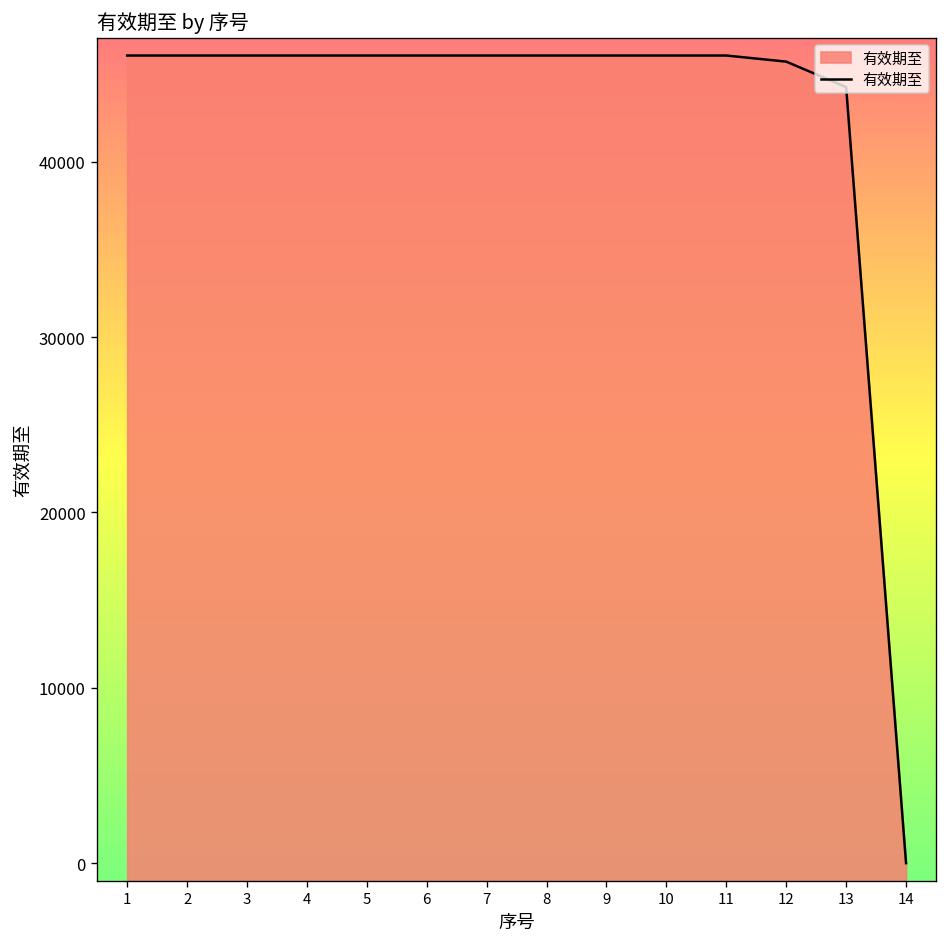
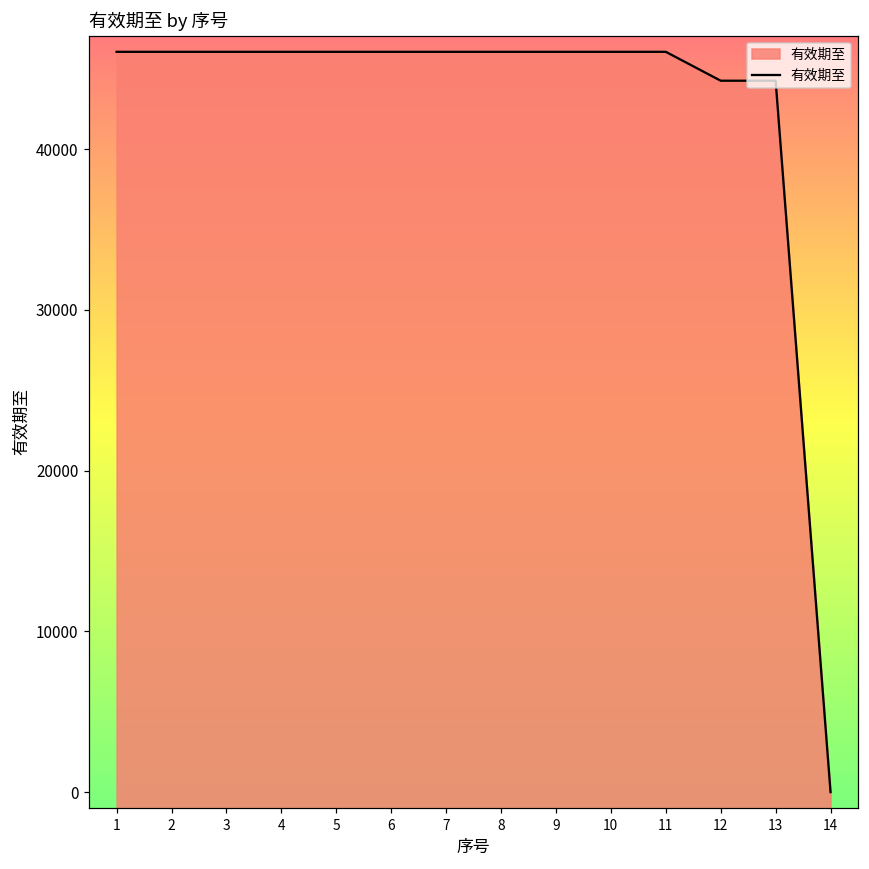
12: 45700 -> 44300
